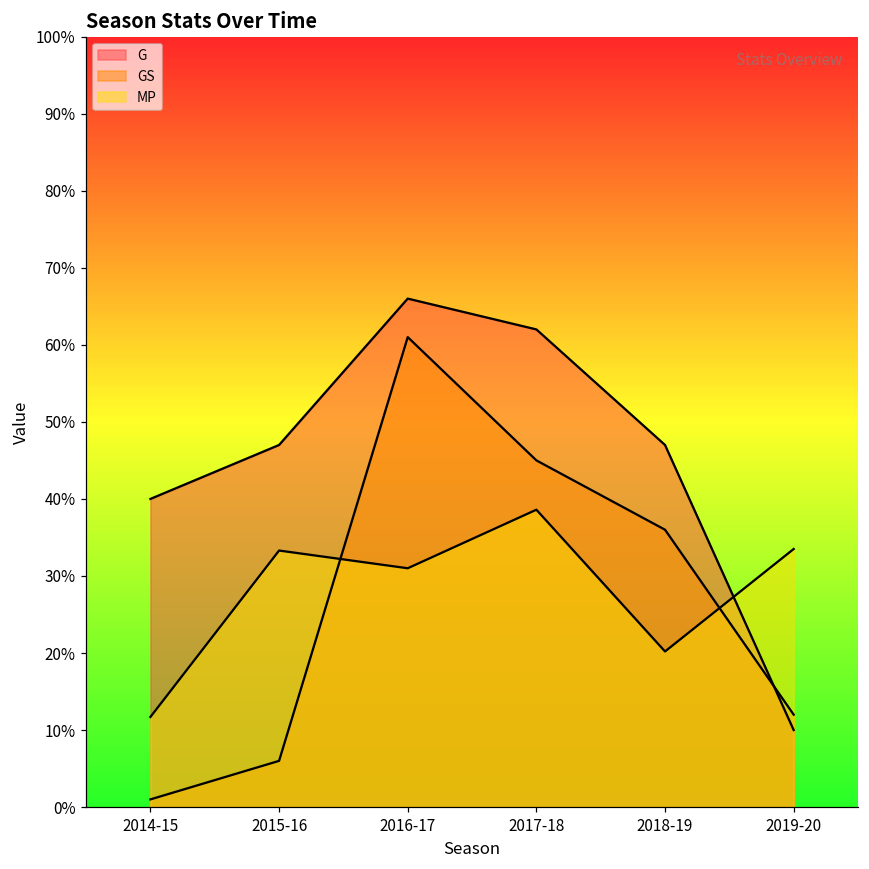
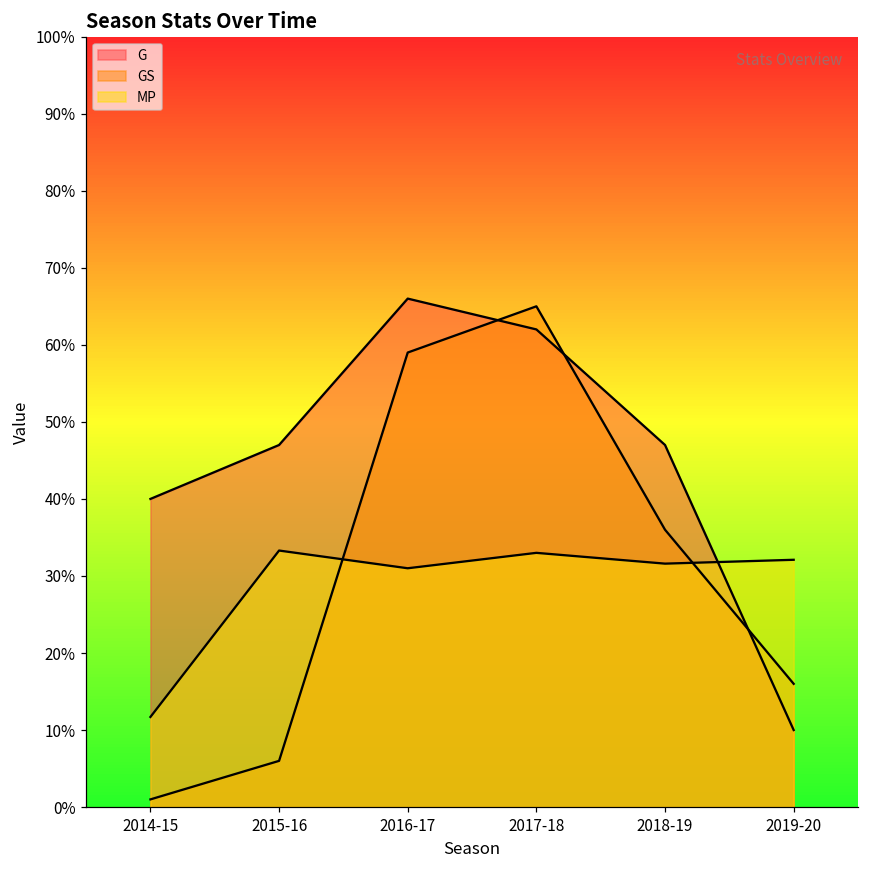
GS, 2016-17: 61% -> 59%
GS, 2017-18: 45% -> 65%
MP, 2017-18: 39% -> 33%
MP, 2018-19: 20% -> 32%
GS, 2019-20: 12% -> 16%
MP, 2019-20: 34% -> 32%
